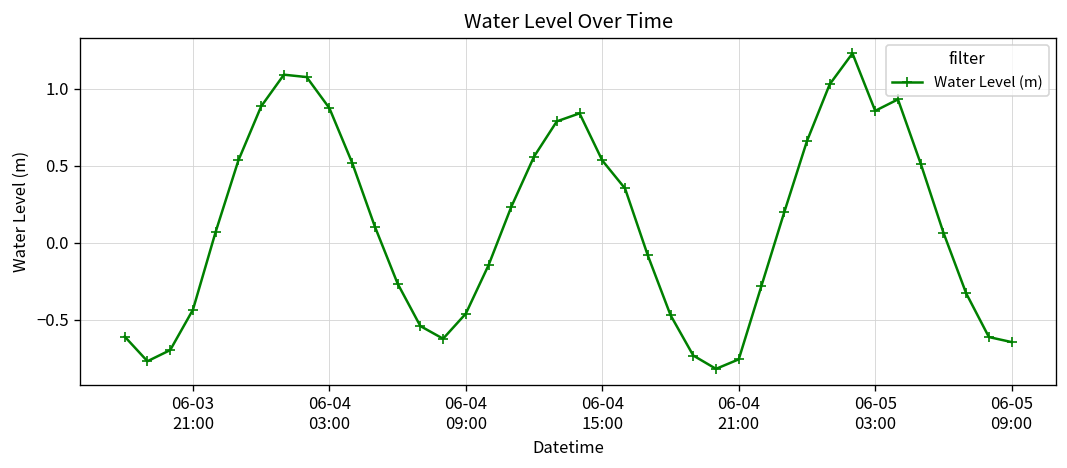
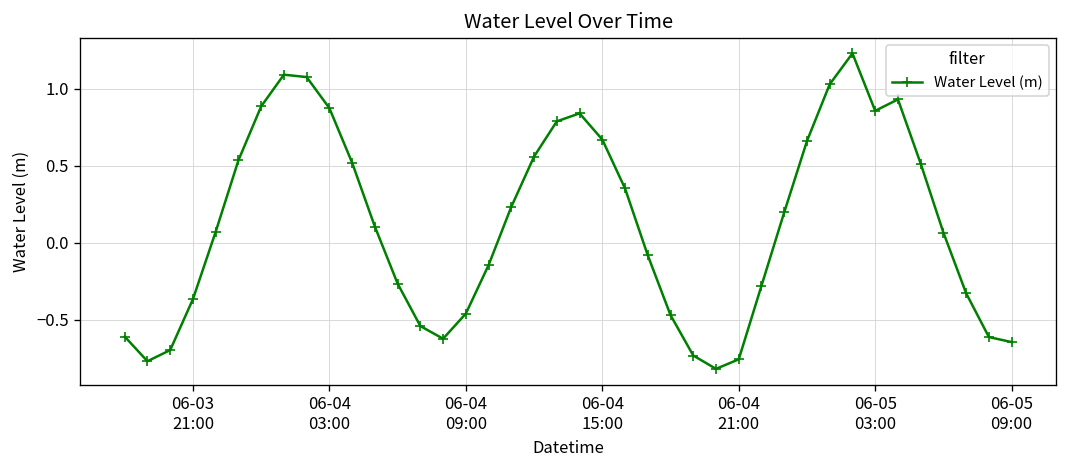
06-03 21:00: -0.44 -> -0.37
06-04 15:00: 0.53 -> 0.67
